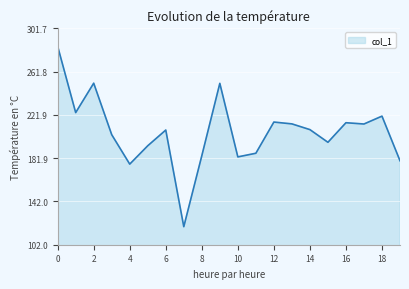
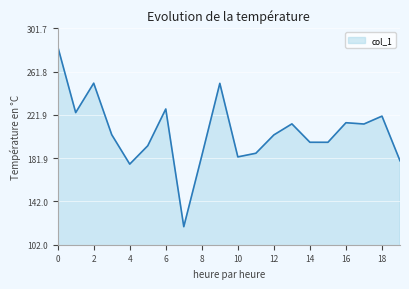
6: 208 -> 227
12: 215 -> 203
14: 208 -> 197
